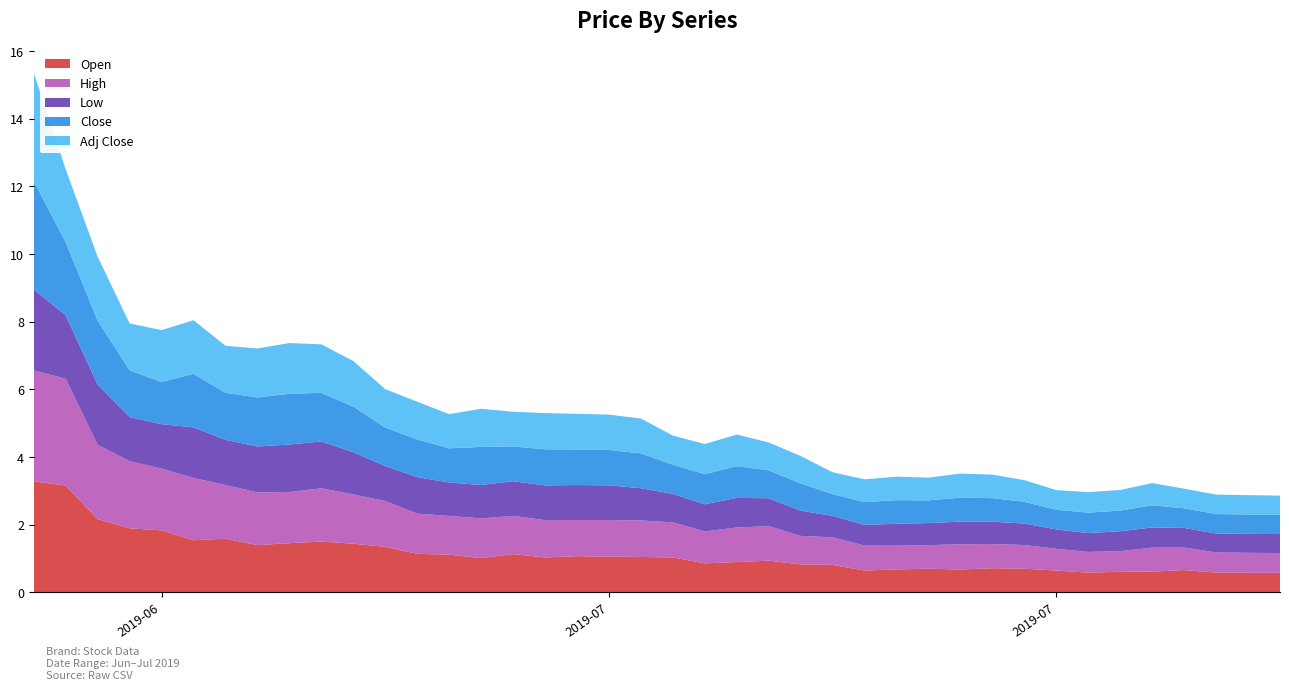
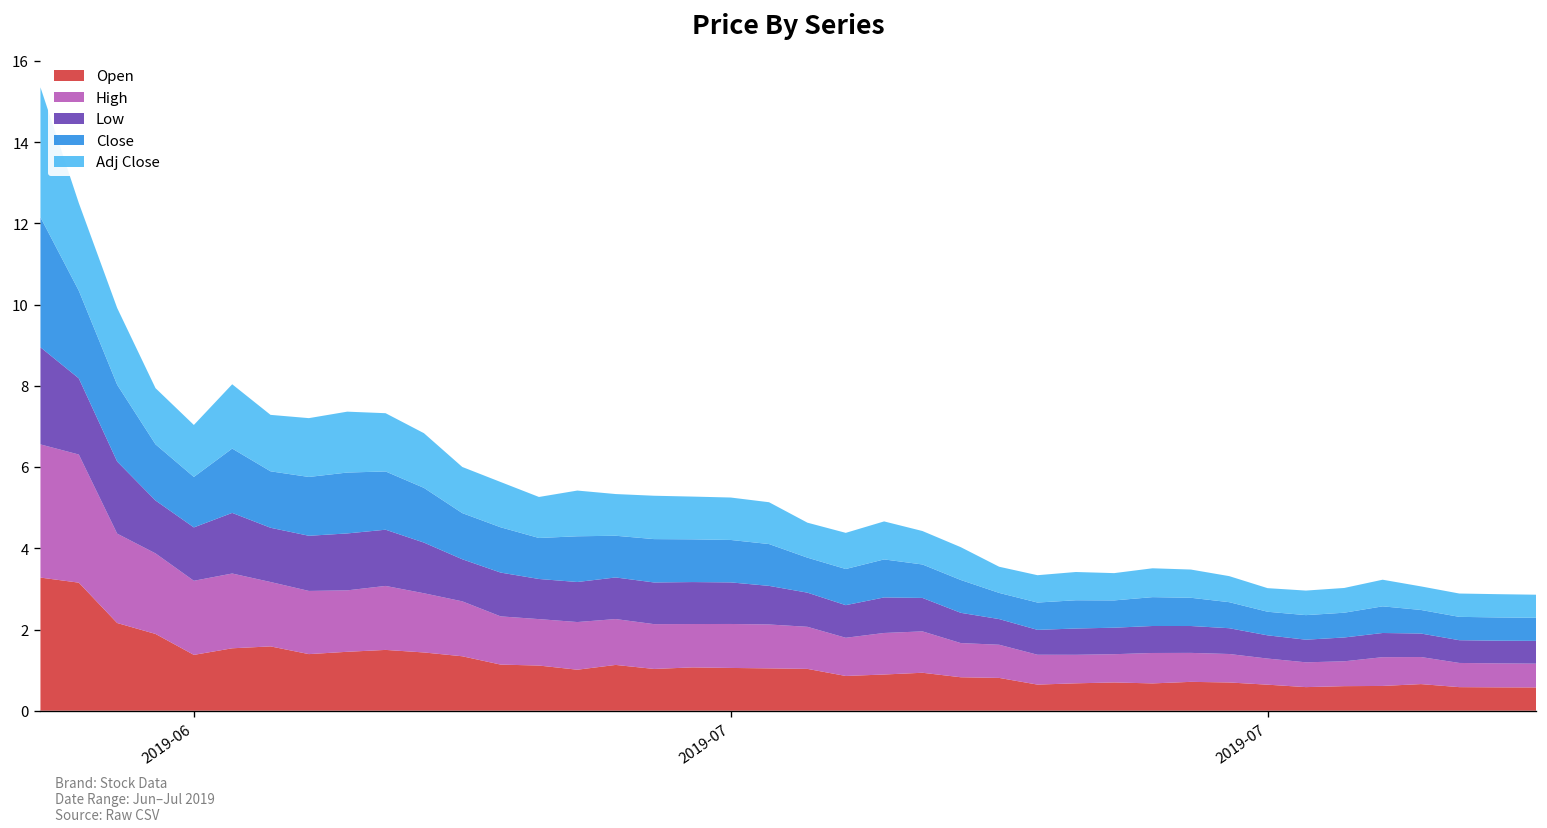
Open, 2019-06: 1.8 -> 1.4
Adj Close, 2019-06: 1.5 -> 1.3
